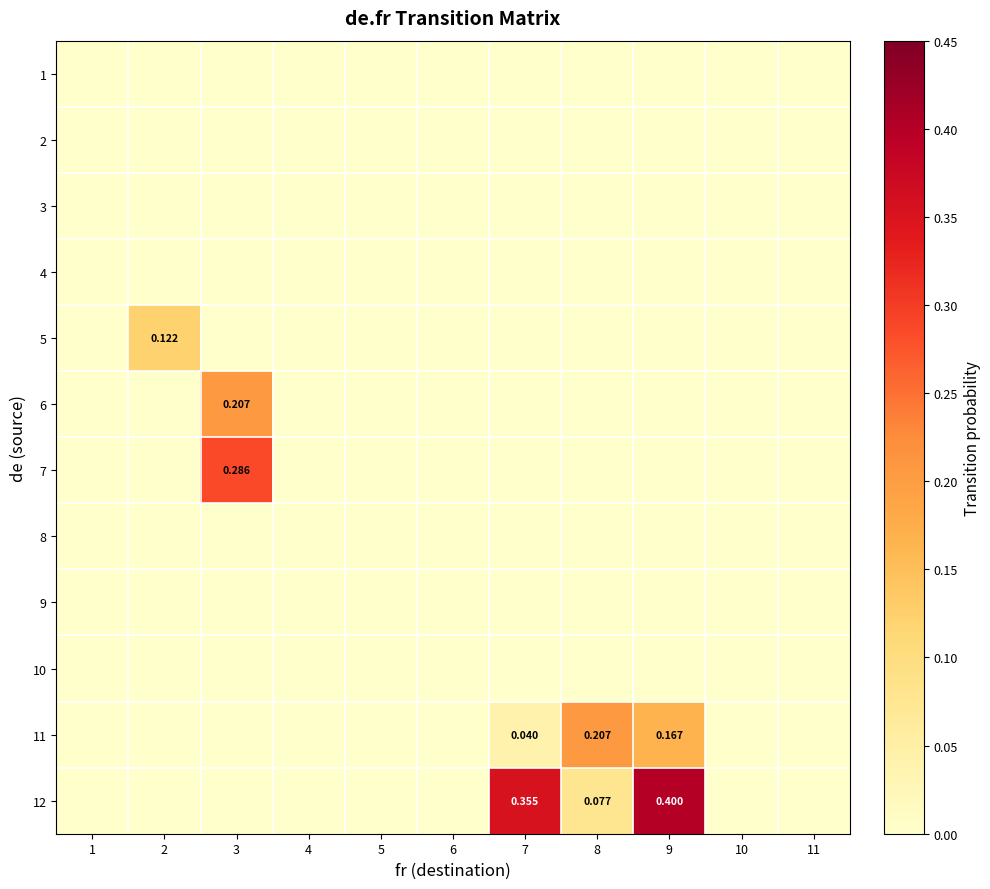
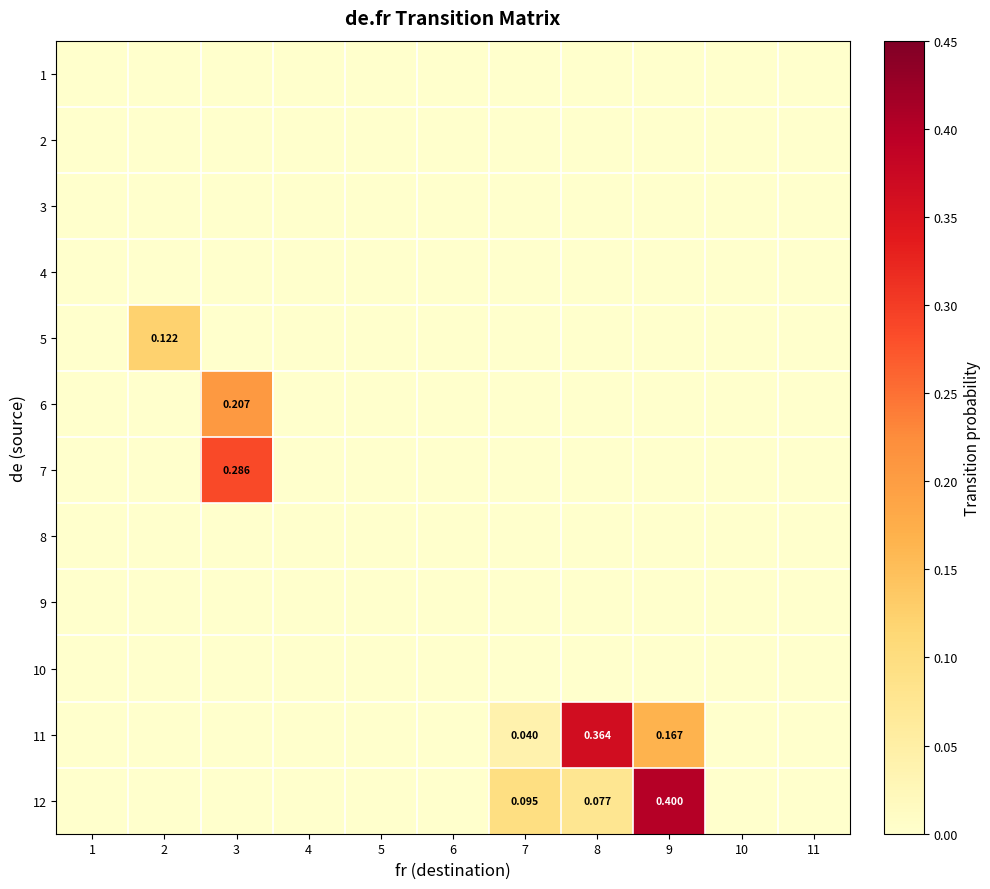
11, 8: 0.207 -> 0.364
12, 7: 0.355 -> 0.095
